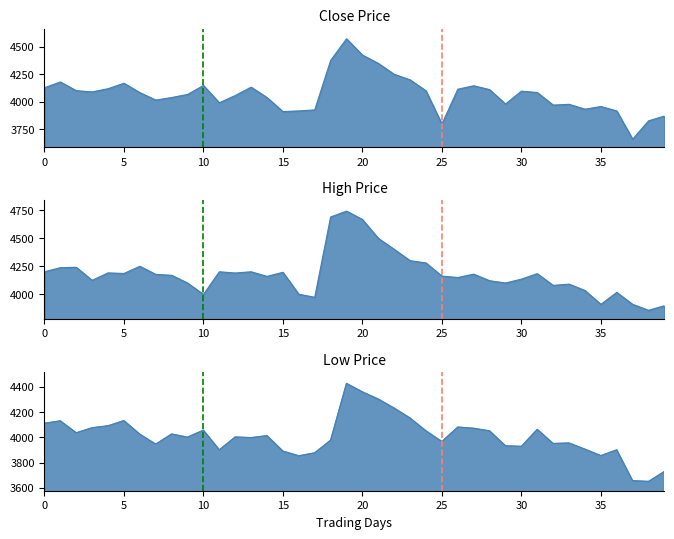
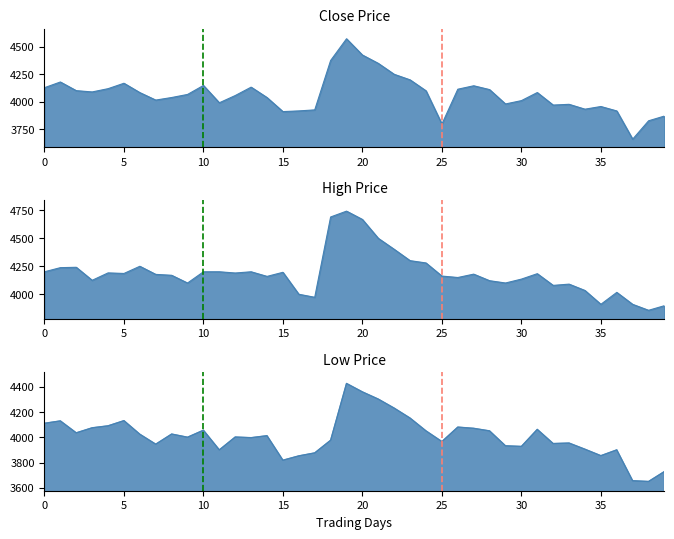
Close Price, 30: 4100 -> 4010
High Price, 10: 4000 -> 4200
Low Price, 15: 3890 -> 3820
